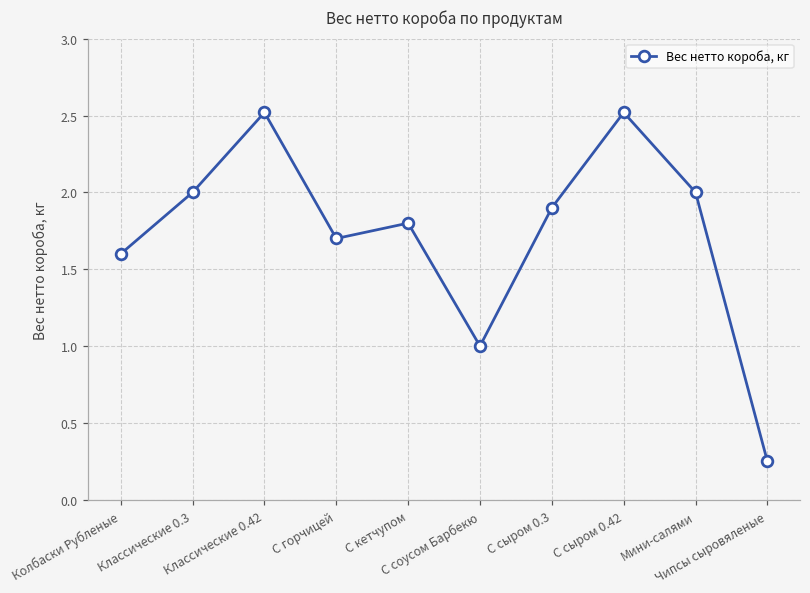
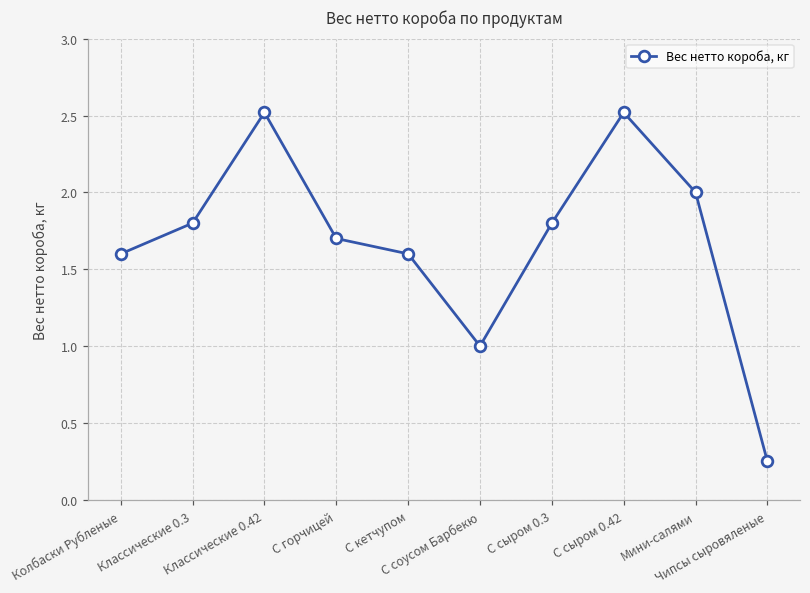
Классические 0.3: 2.0 -> 1.8
С кетчупом: 1.8 -> 1.6
С сыром 0.3: 1.9 -> 1.8
